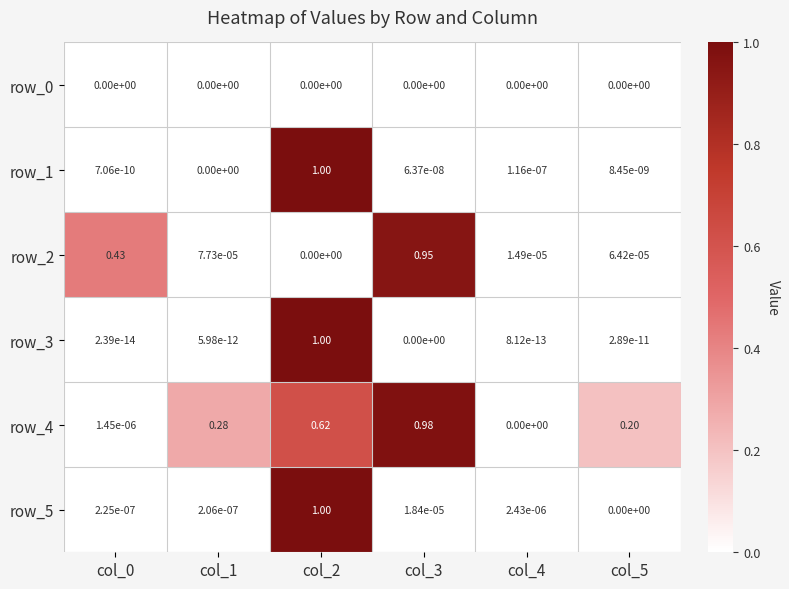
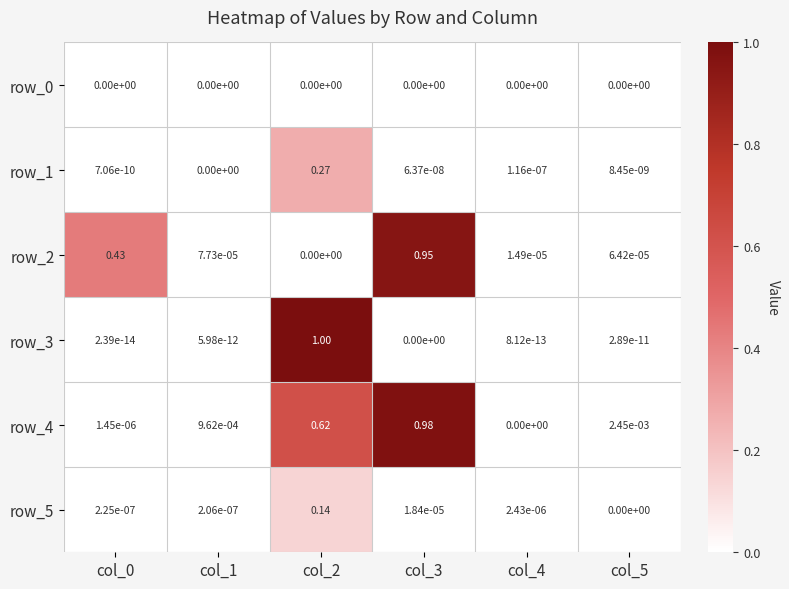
row_1, col_2: 1.00 -> 0.27
row_4, col_1: 0.28 -> 9.62e-04
row_4, col_5: 0.20 -> 2.45e-03
row_5, col_2: 1.00 -> 0.14
